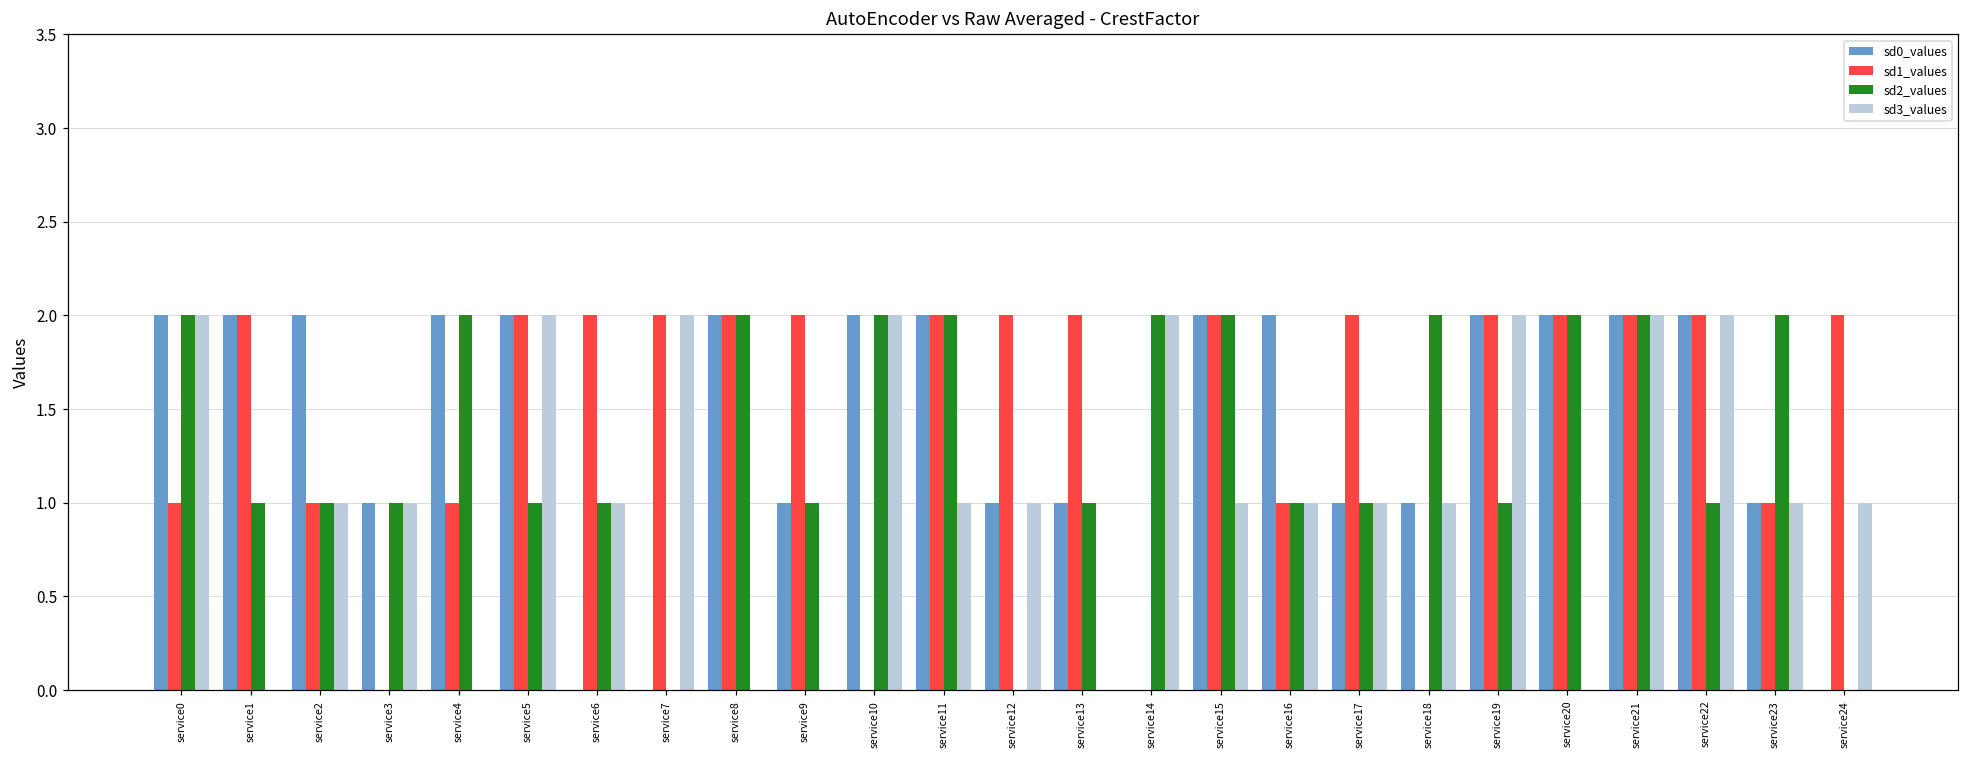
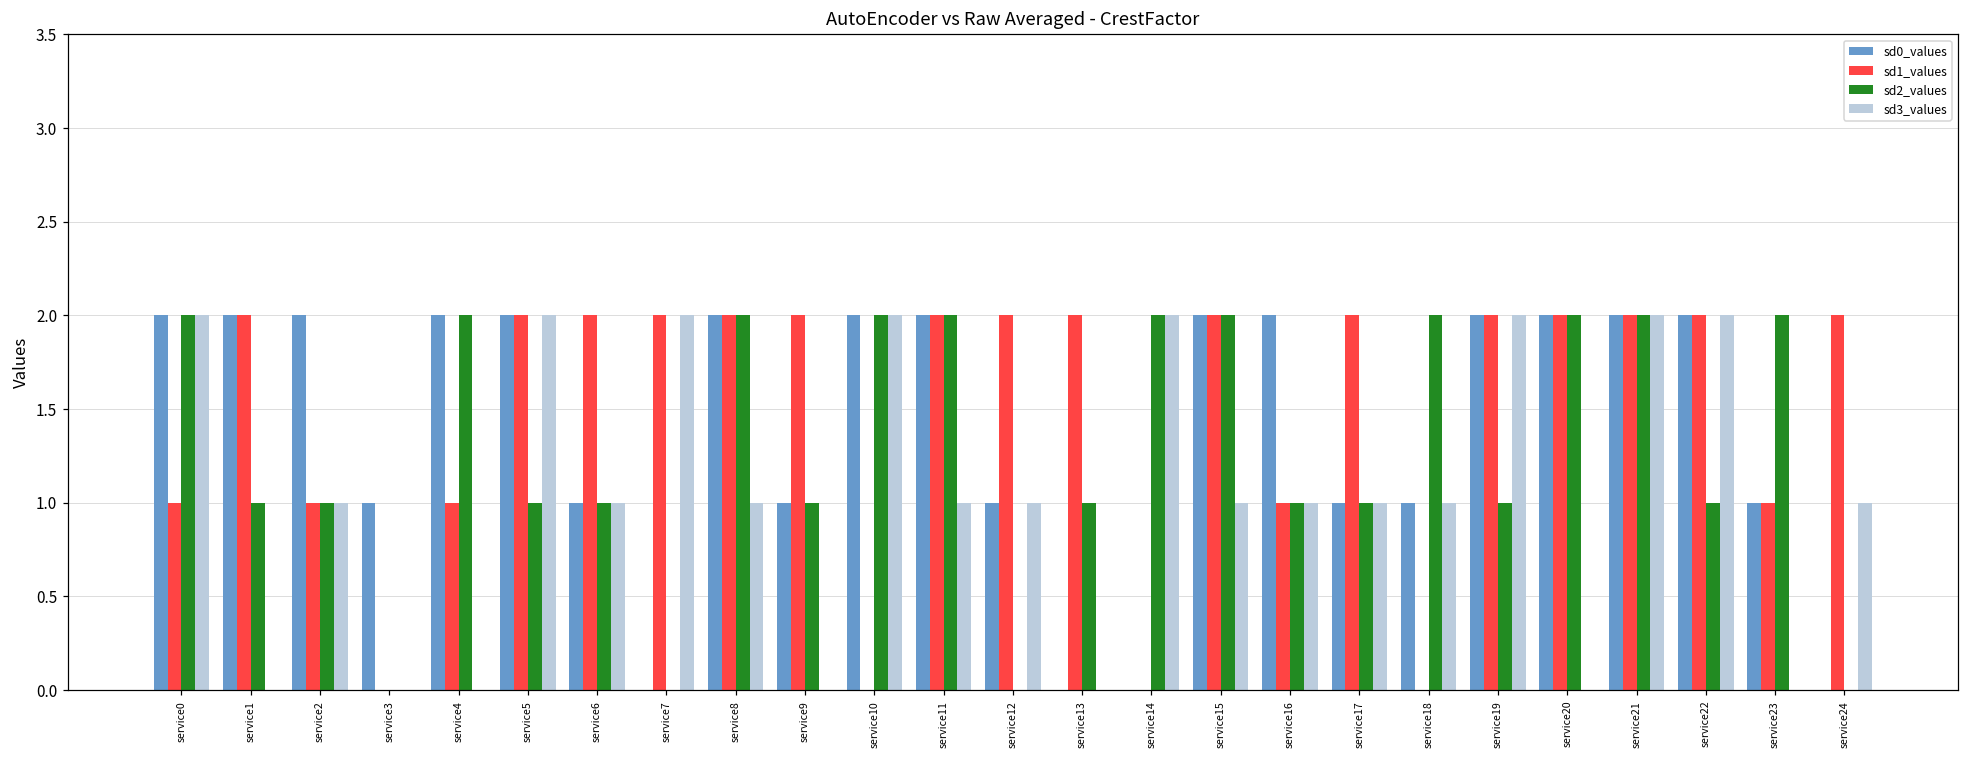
sd2_values, service3: 1 -> 0
sd3_values, service3: 1 -> 0
sd0_values, service6: 0 -> 1
sd3_values, service8: 0 -> 1
sd0_values, service13: 1 -> 0
sd3_values, service23: 1 -> 0
